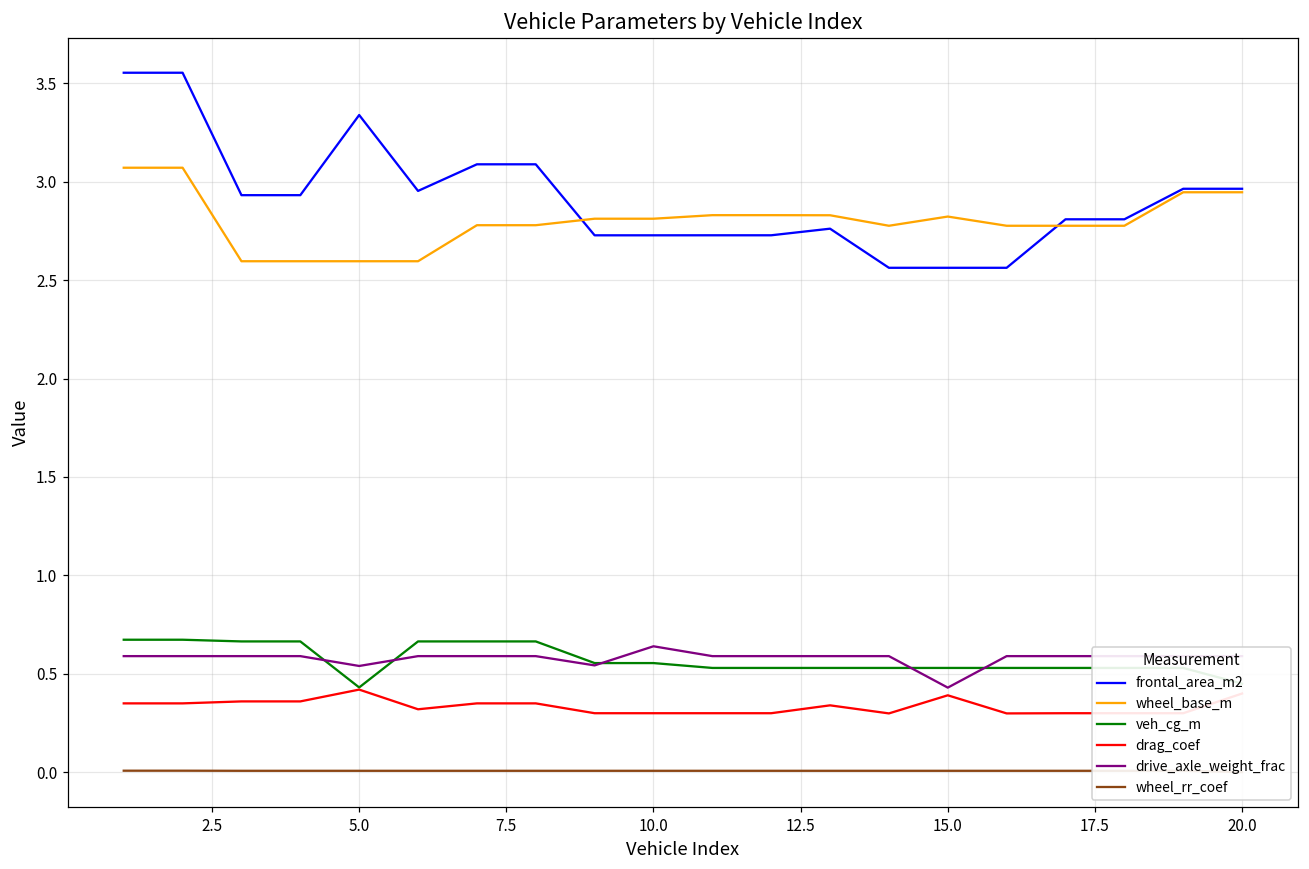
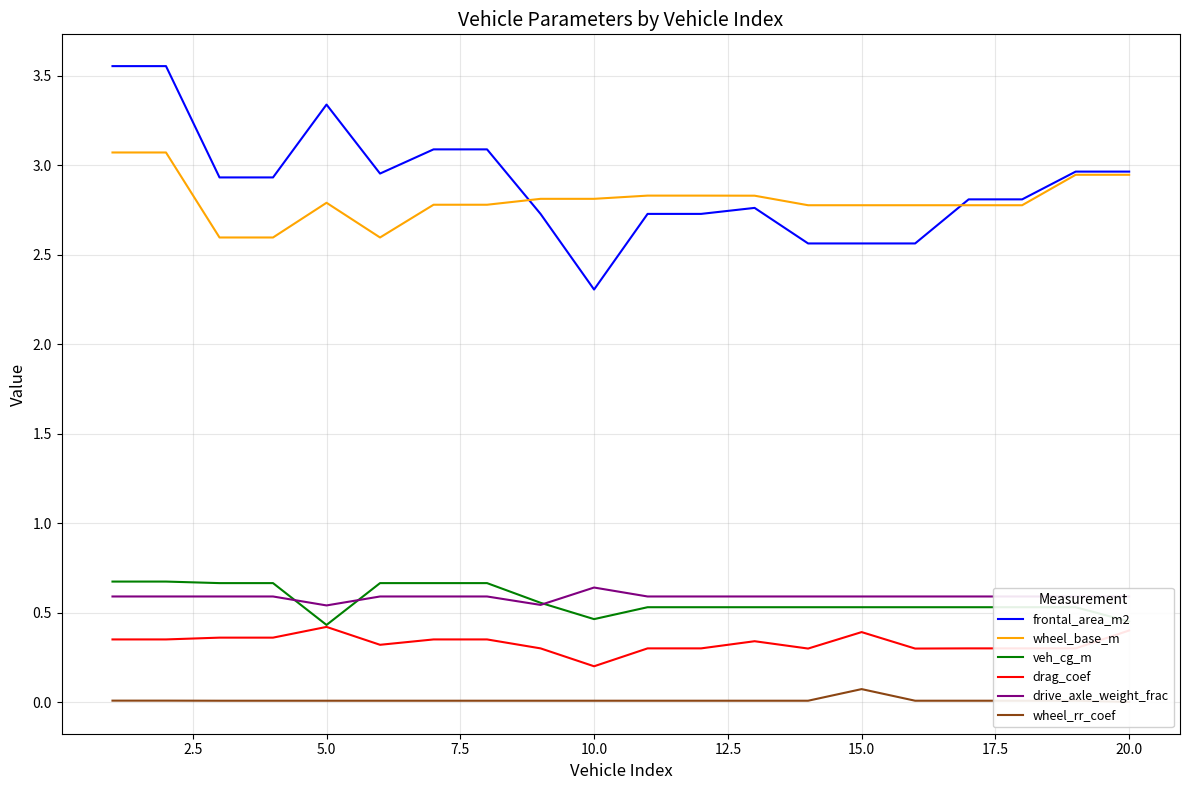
wheel_base_m, 5.0: 2.60 -> 2.79
frontal_area_m2, 10.0: 2.73 -> 2.31
veh_cg_m, 10.0: 0.55 -> 0.46
drag_coef, 10.0: 0.3 -> 0.2
wheel_base_m, 15.0: 2.82 -> 2.78
drive_axle_weight_frac, 15.0: 0.43 -> 0.59
wheel_rr_coef, 15.0: 0.01 -> 0.07
